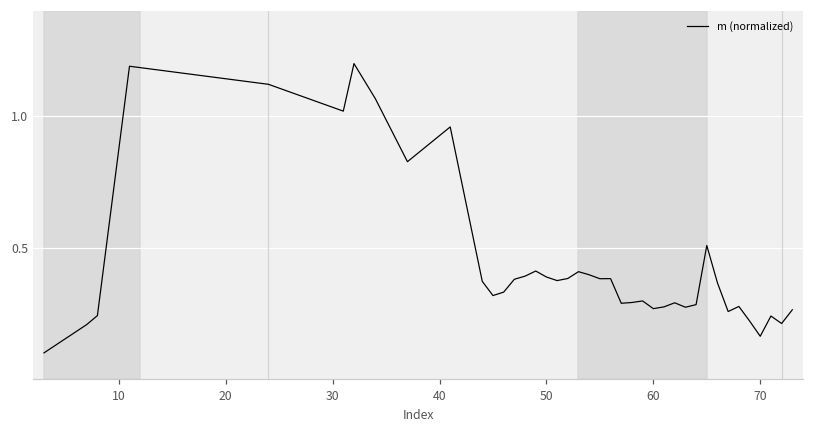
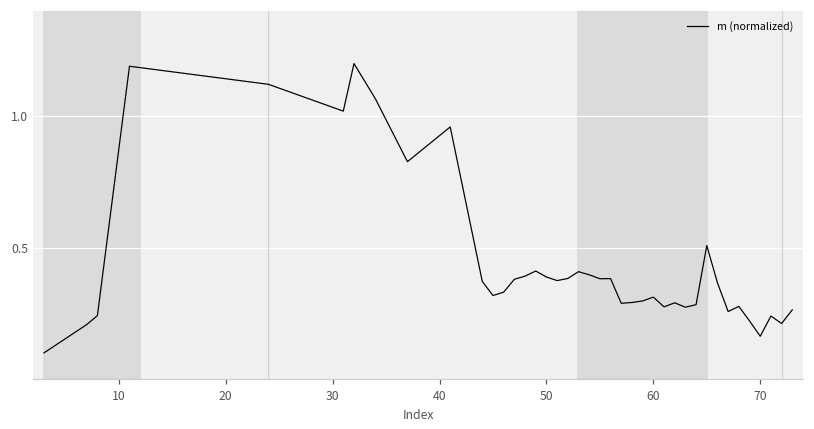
60: 0.27 -> 0.31
